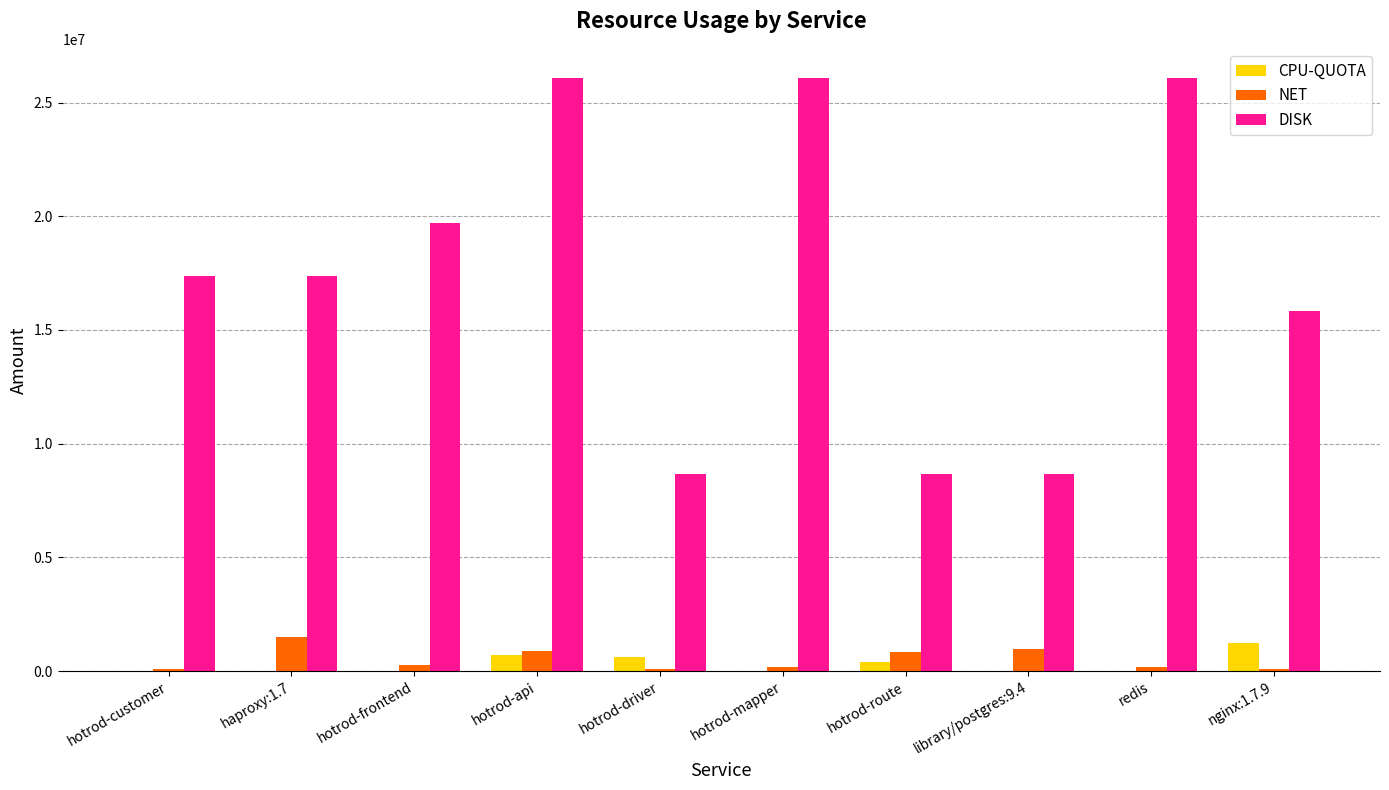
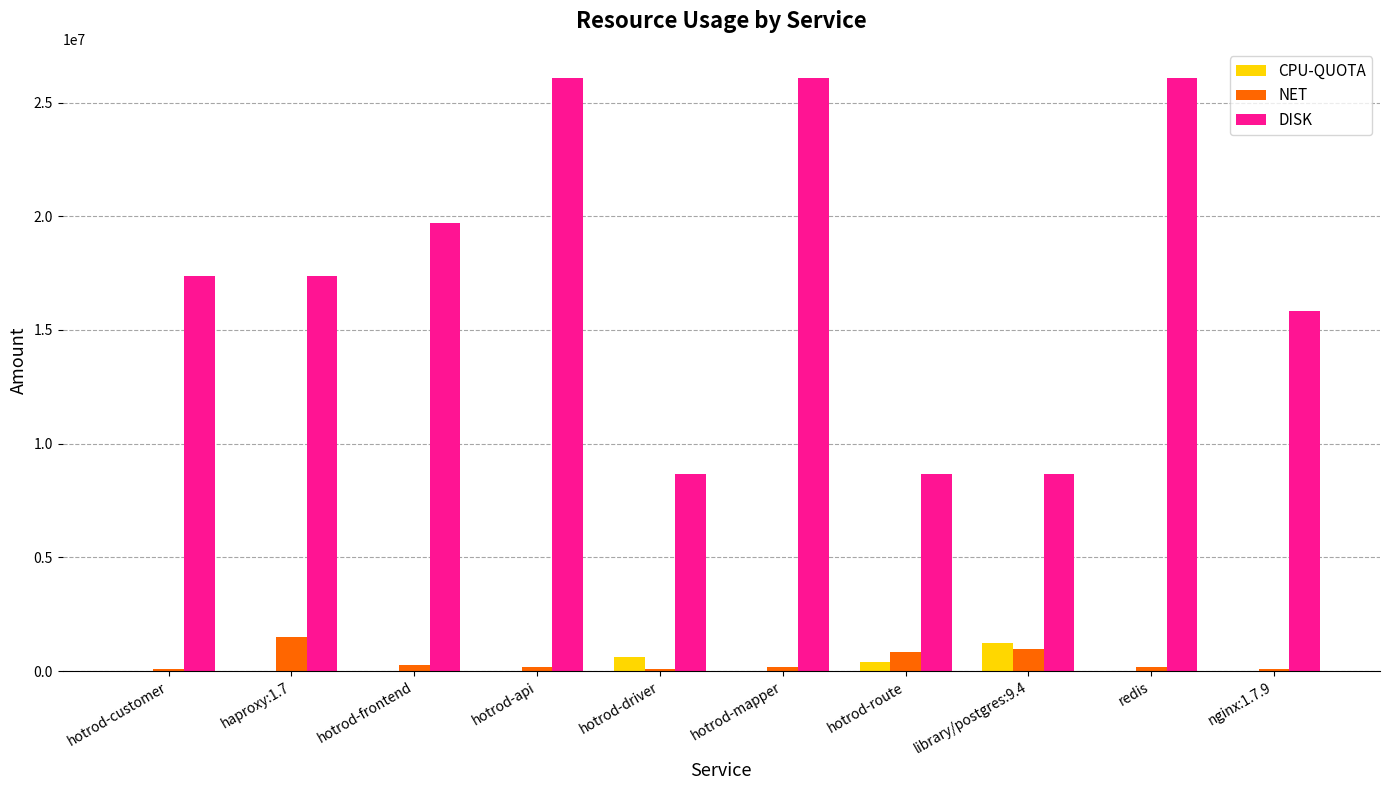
CPU-QUOTA, hotrod-api: 700000 -> 0
NET, hotrod-api: 900000 -> 200000
CPU-QUOTA, library/postgres:9.4: 0 -> 1200000
CPU-QUOTA, nginx:1.7.9: 1200000 -> 0
